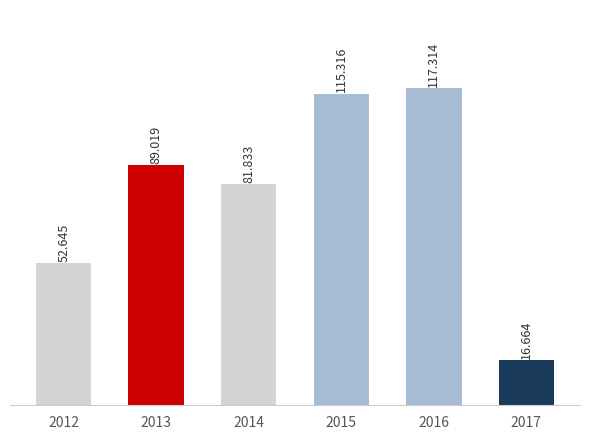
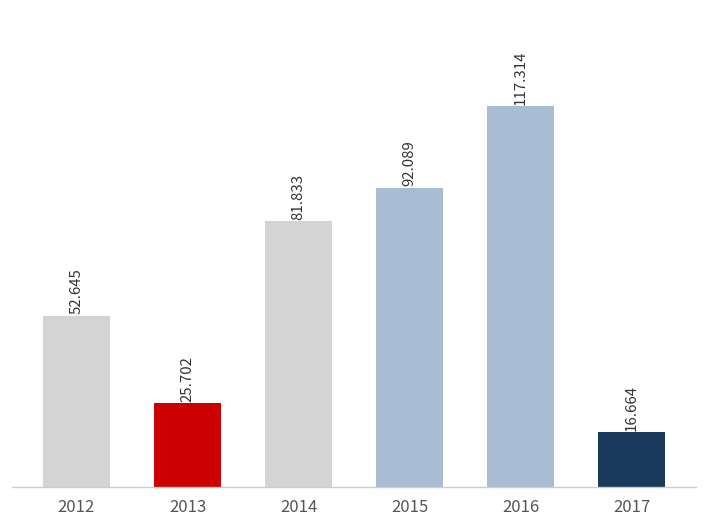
2013: 89.019 -> 25.702
2015: 115.316 -> 92.089
